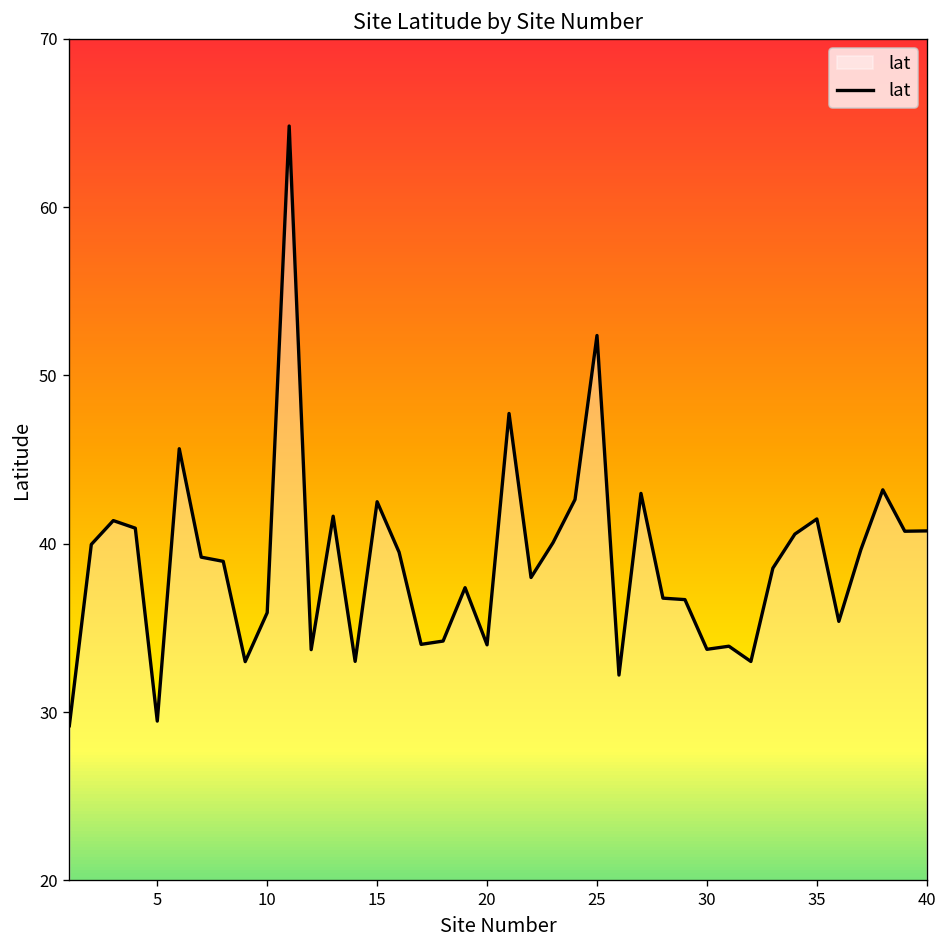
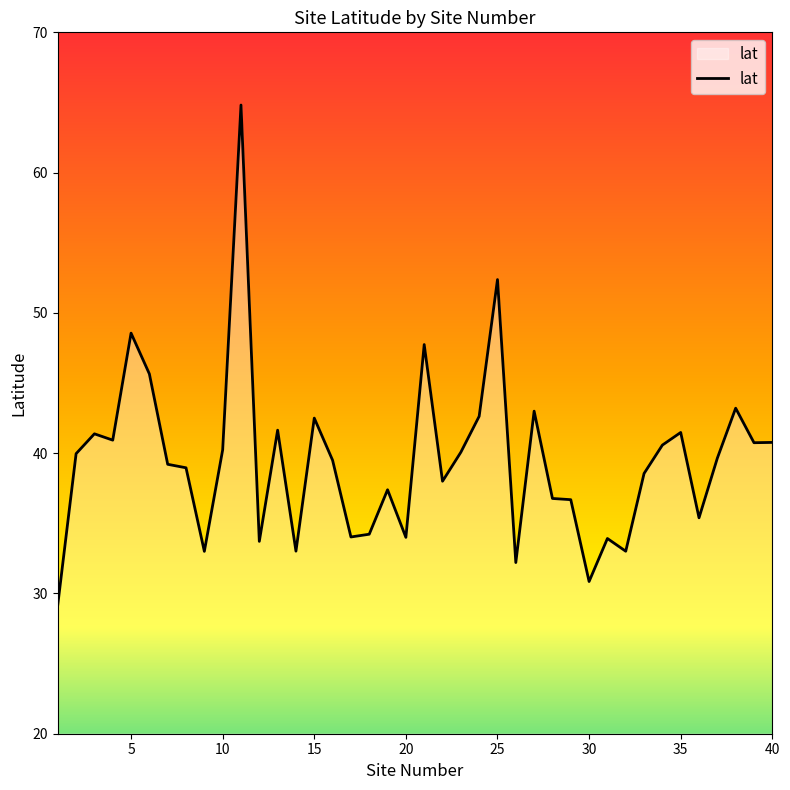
5: 29.5 -> 48.6
10: 35.9 -> 40.2
30: 33.7 -> 30.9
